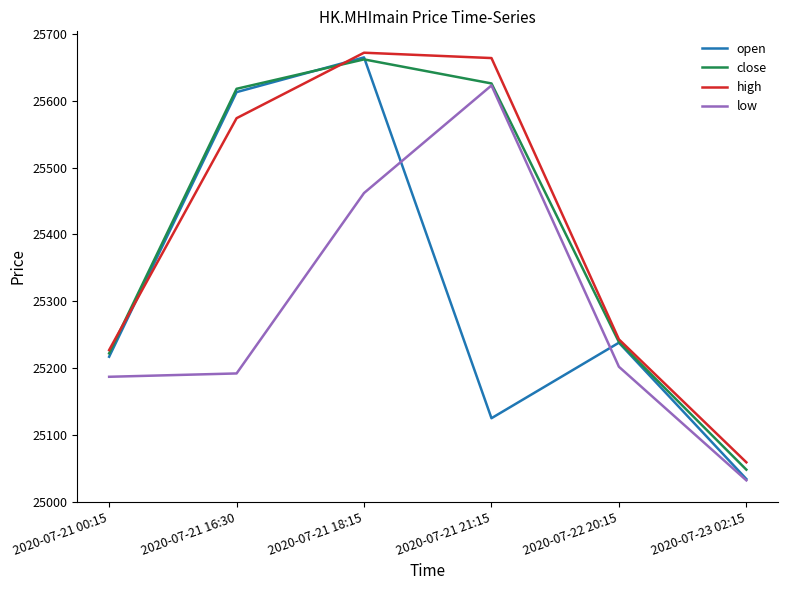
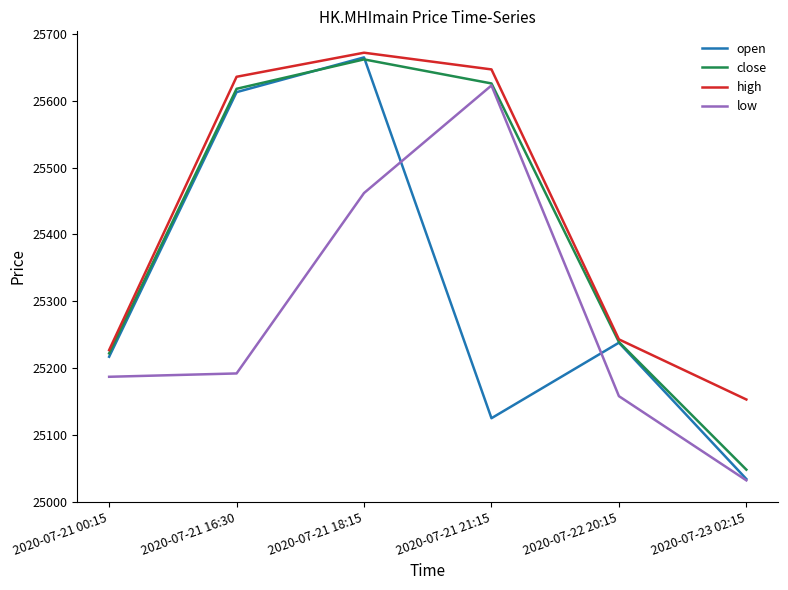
high, 2020-07-21 16:30: 25570 -> 25640
high, 2020-07-21 21:15: 25660 -> 25650
low, 2020-07-22 20:15: 25200 -> 25160
high, 2020-07-23 02:15: 25060 -> 25150
